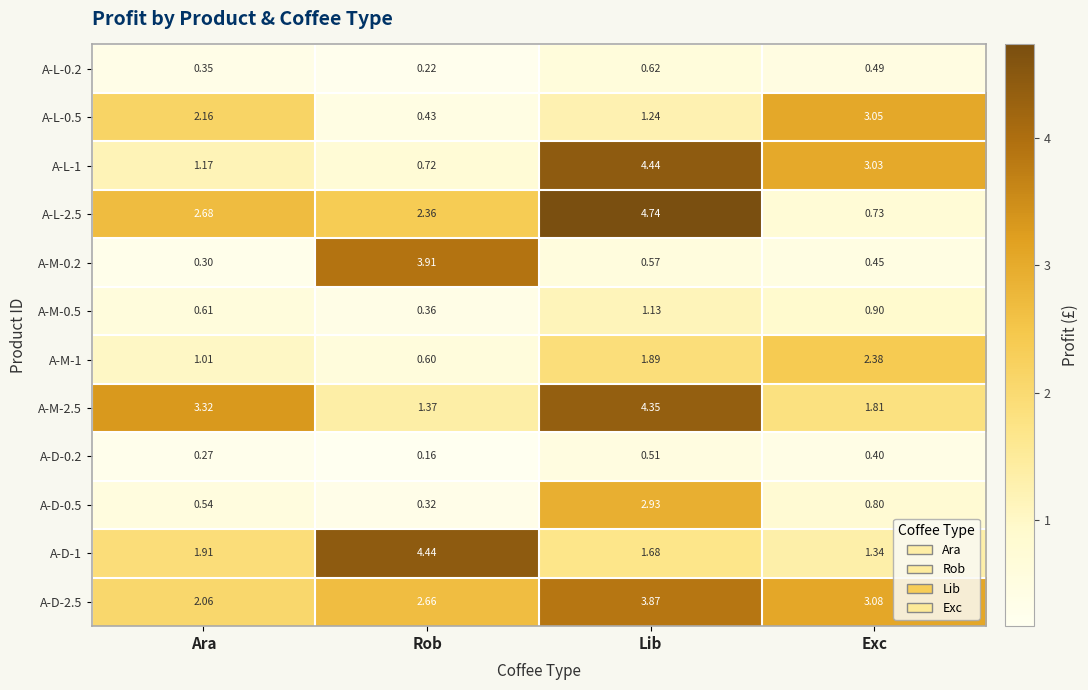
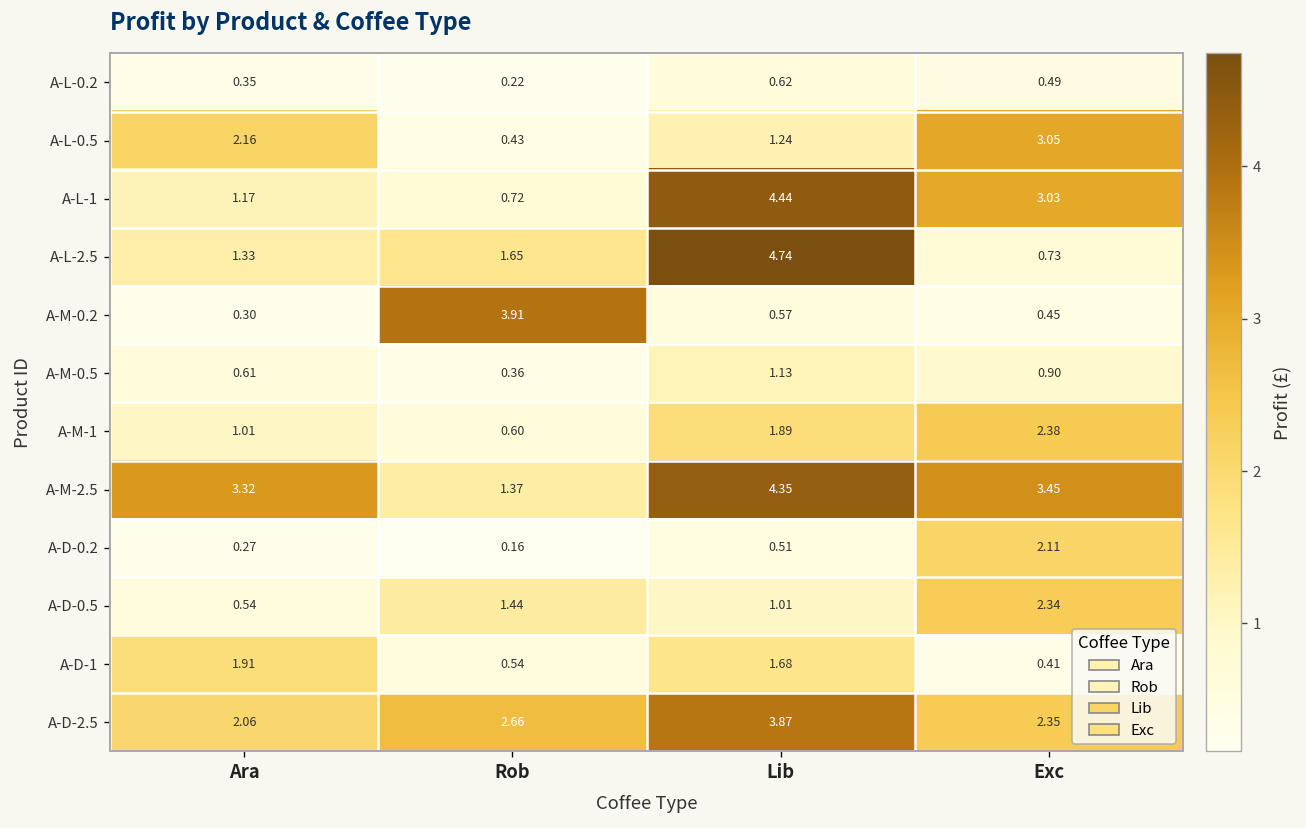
A-L-2.5, Ara: 2.68 -> 1.33
A-L-2.5, Rob: 2.36 -> 1.65
A-M-2.5, Exc: 1.81 -> 3.45
A-D-0.2, Exc: 0.40 -> 2.11
A-D-0.5, Rob: 0.32 -> 1.44
A-D-0.5, Lib: 2.93 -> 1.01
A-D-0.5, Exc: 0.80 -> 2.34
A-D-1, Rob: 4.44 -> 0.54
A-D-1, Exc: 1.34 -> 0.41
A-D-2.5, Exc: 3.08 -> 2.35
